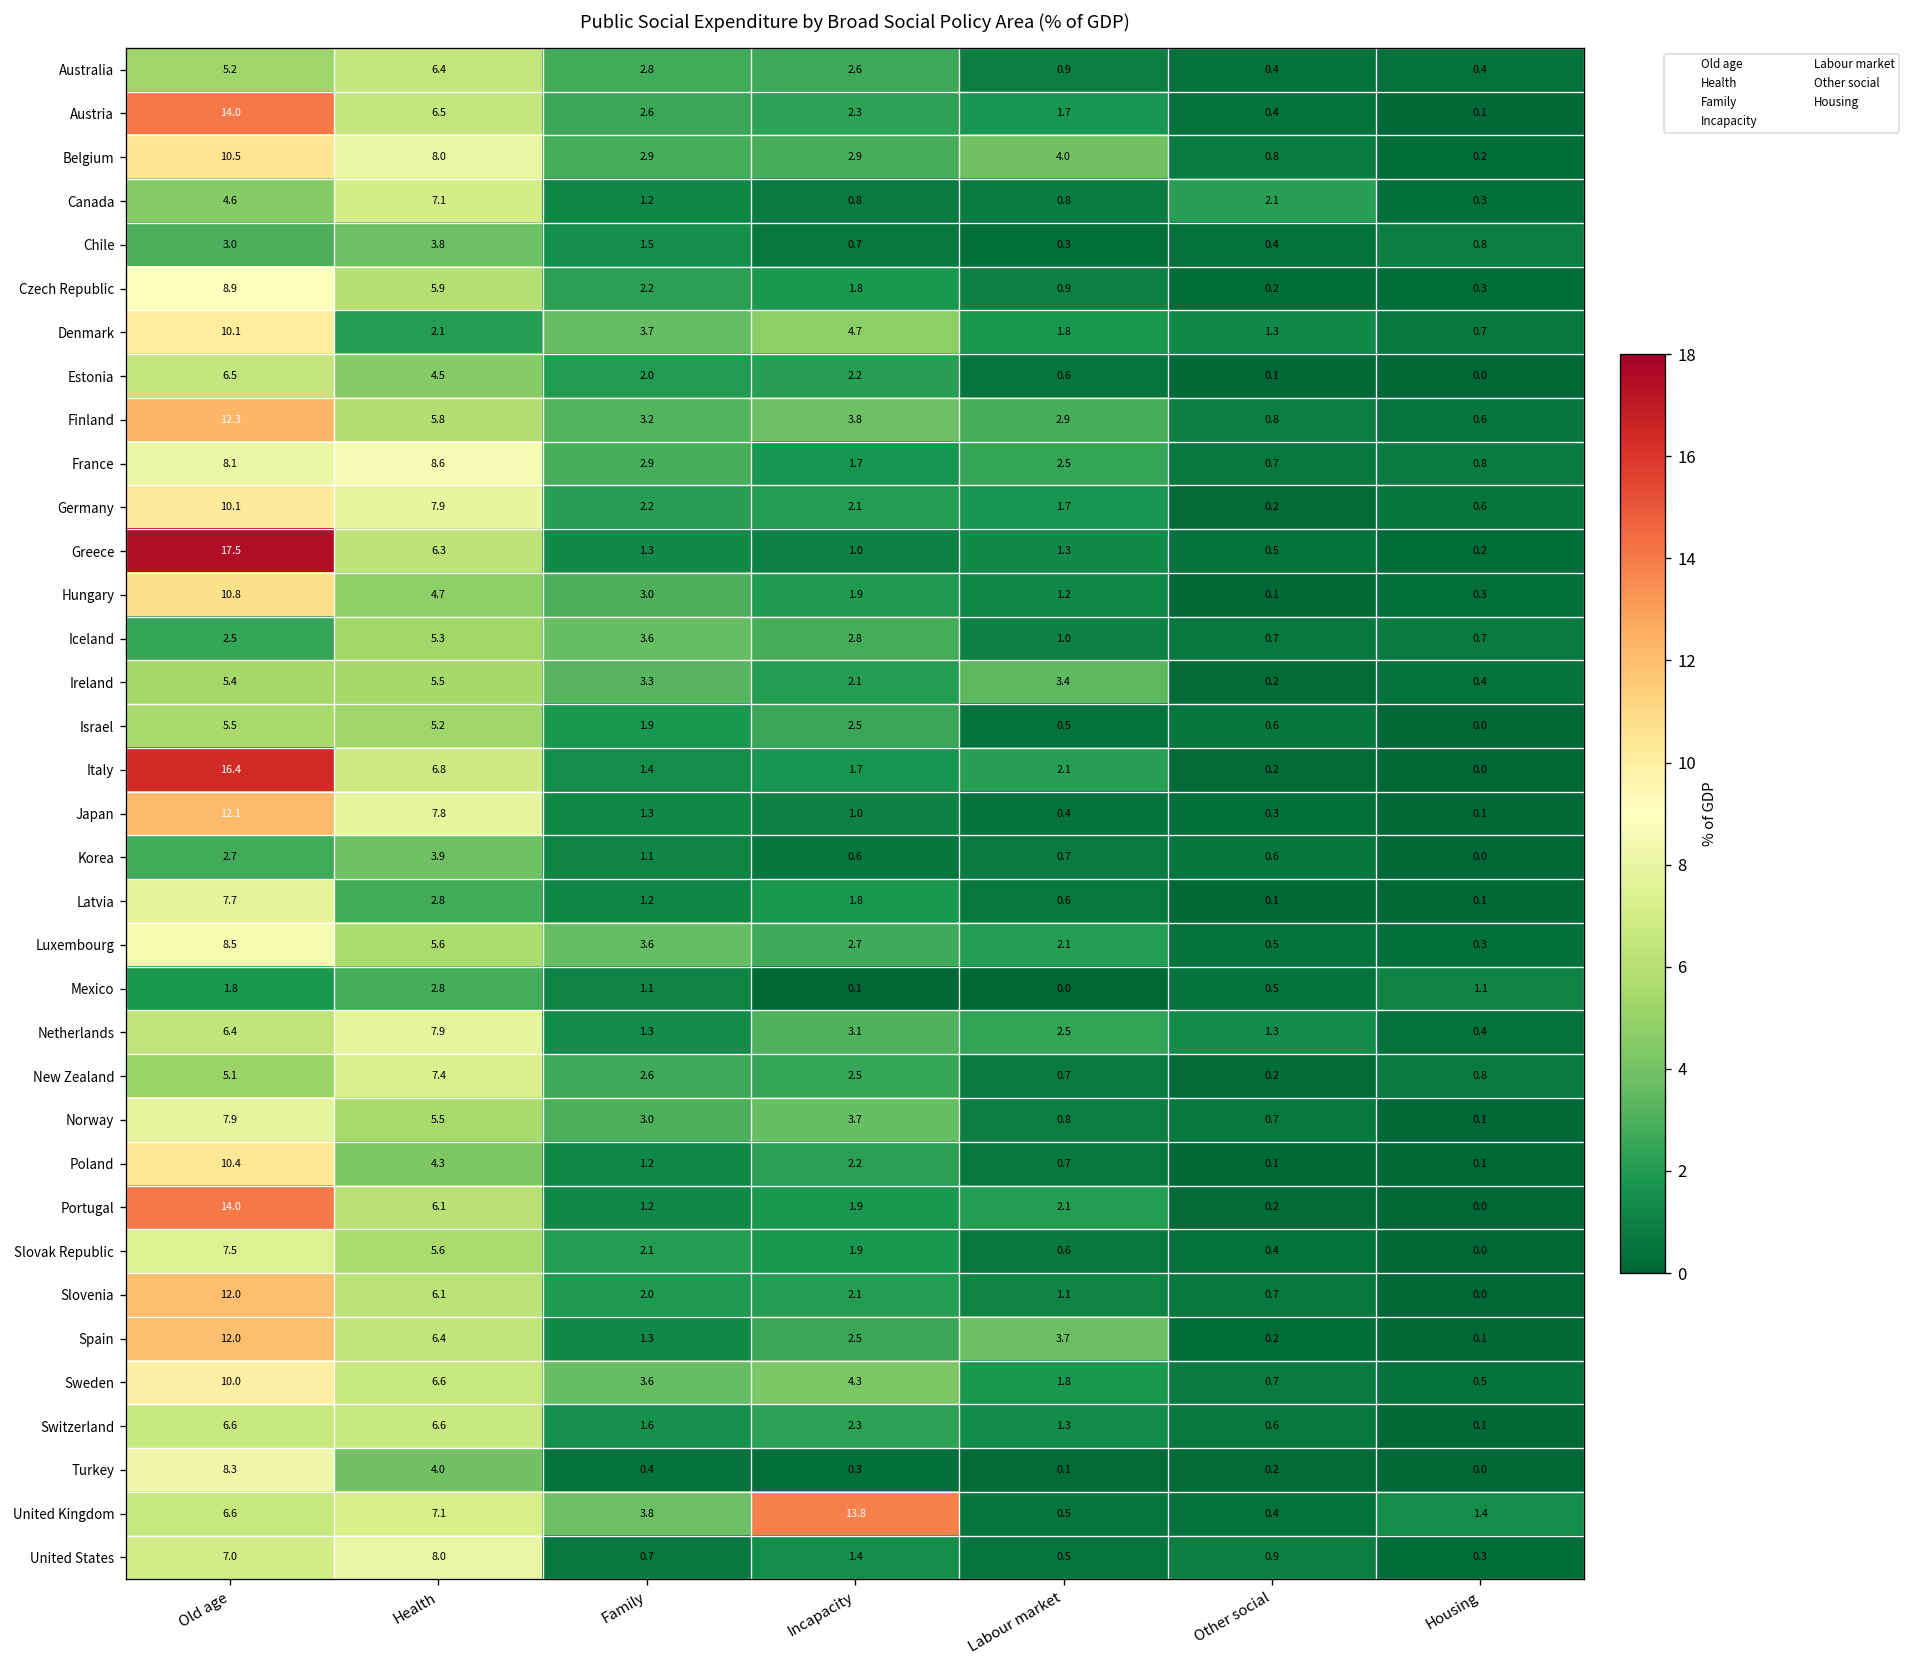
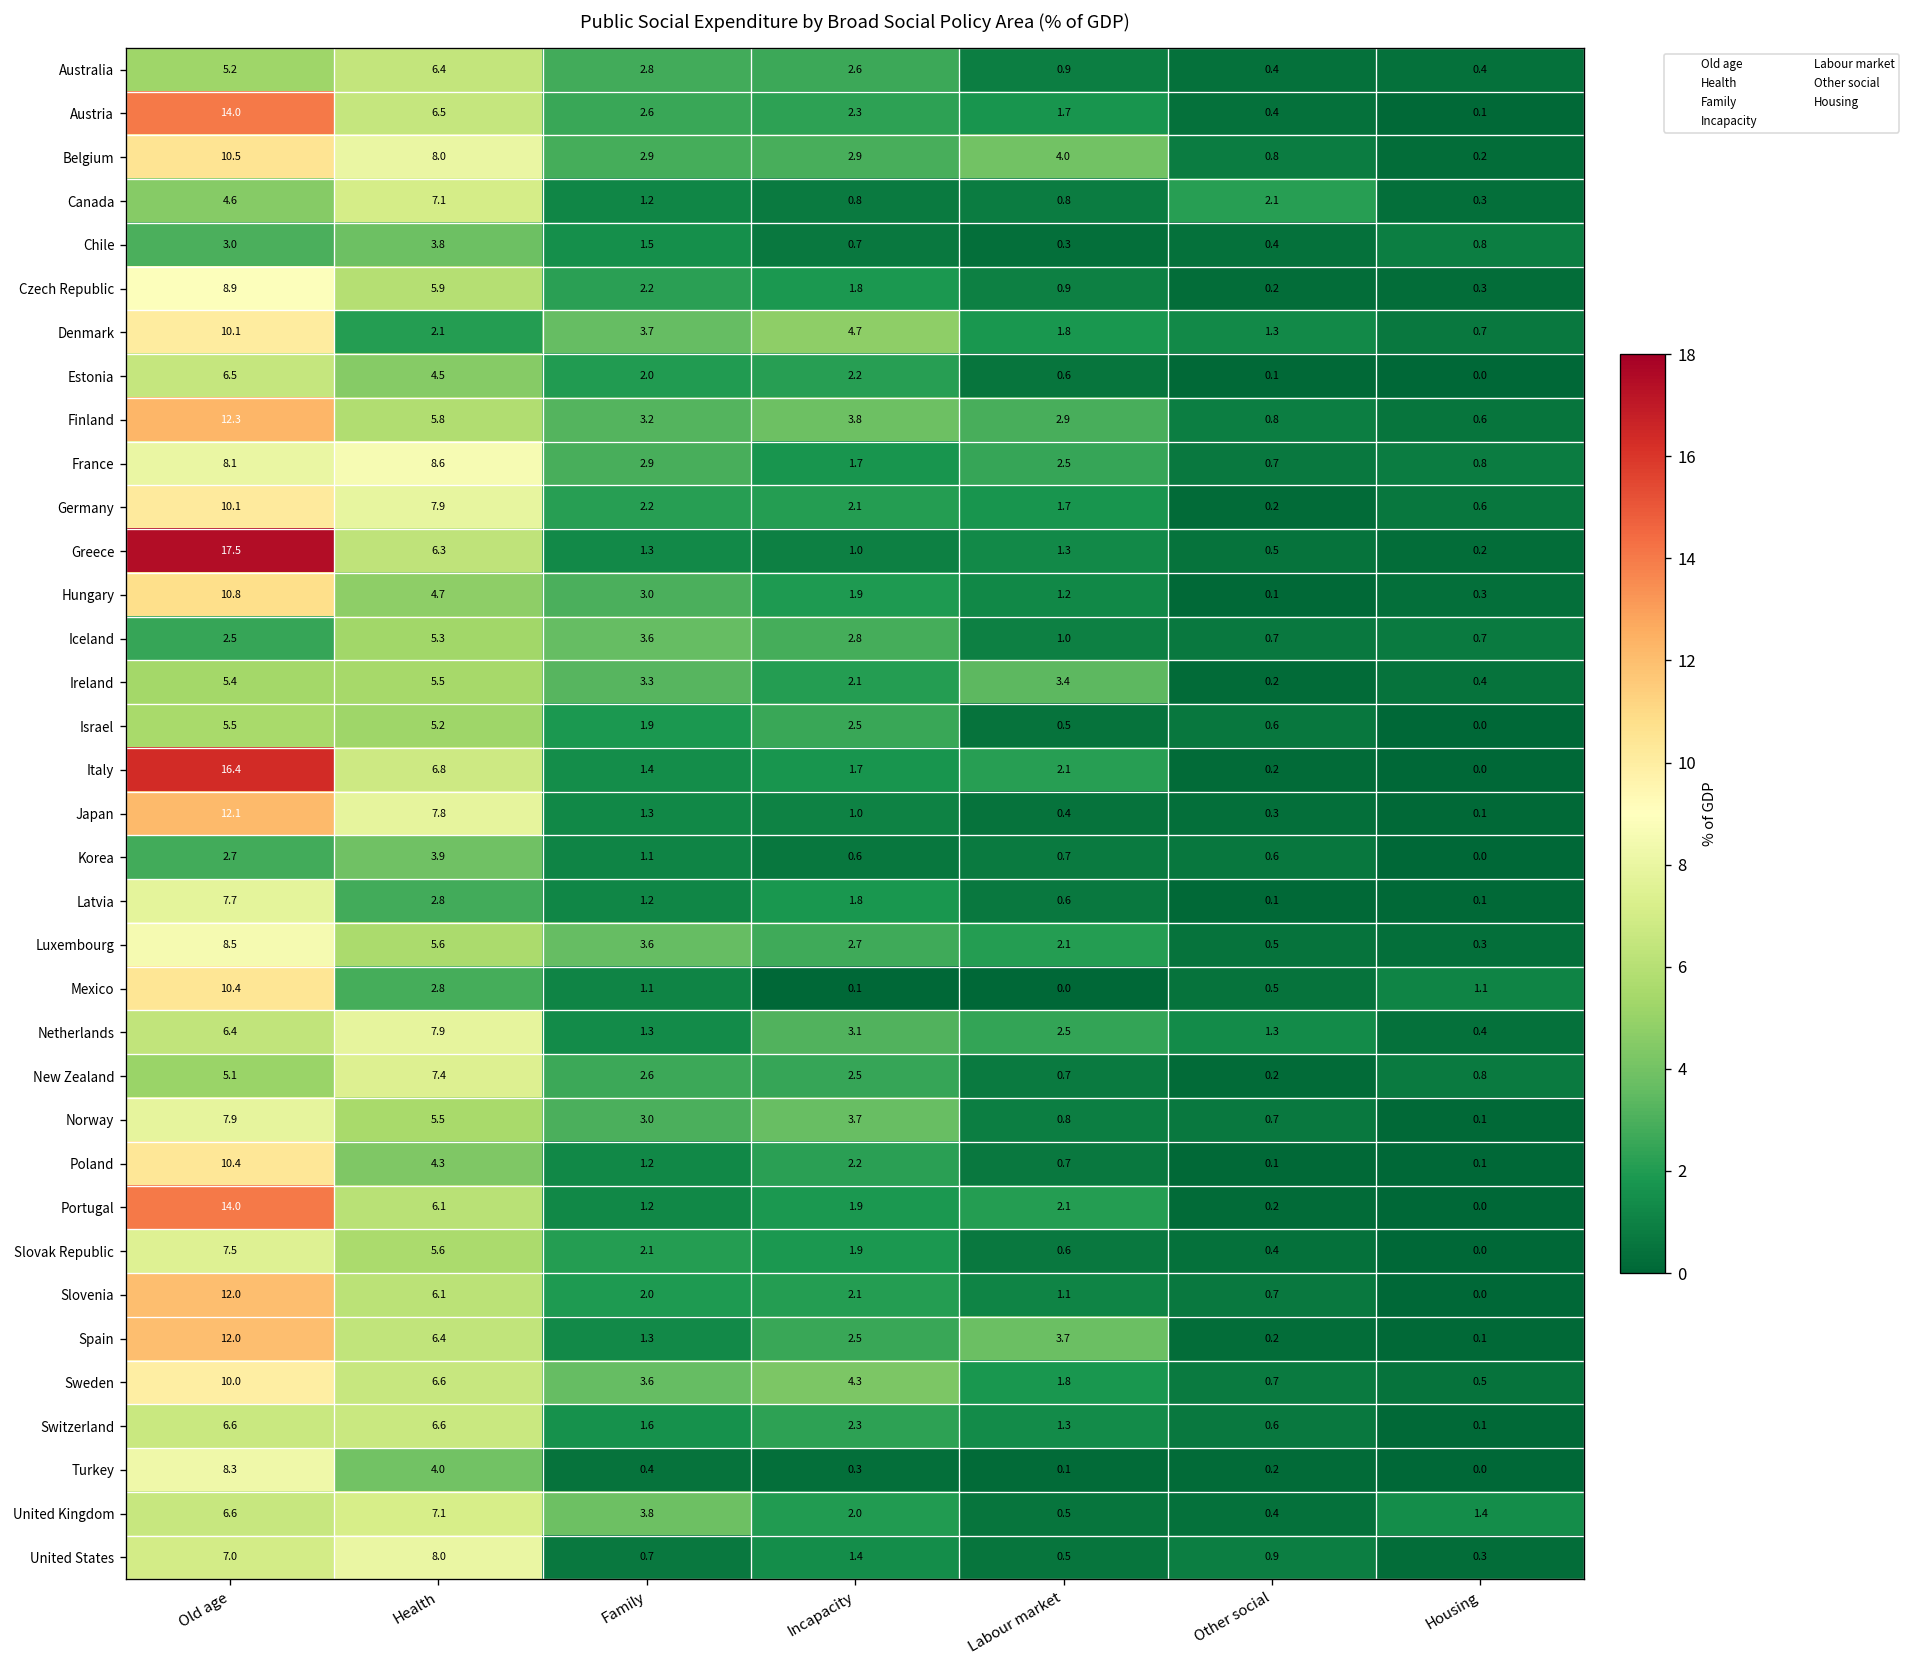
Mexico, Old age: 1.8 -> 10.4
United Kingdom, Incapacity: 13.8 -> 2.0
